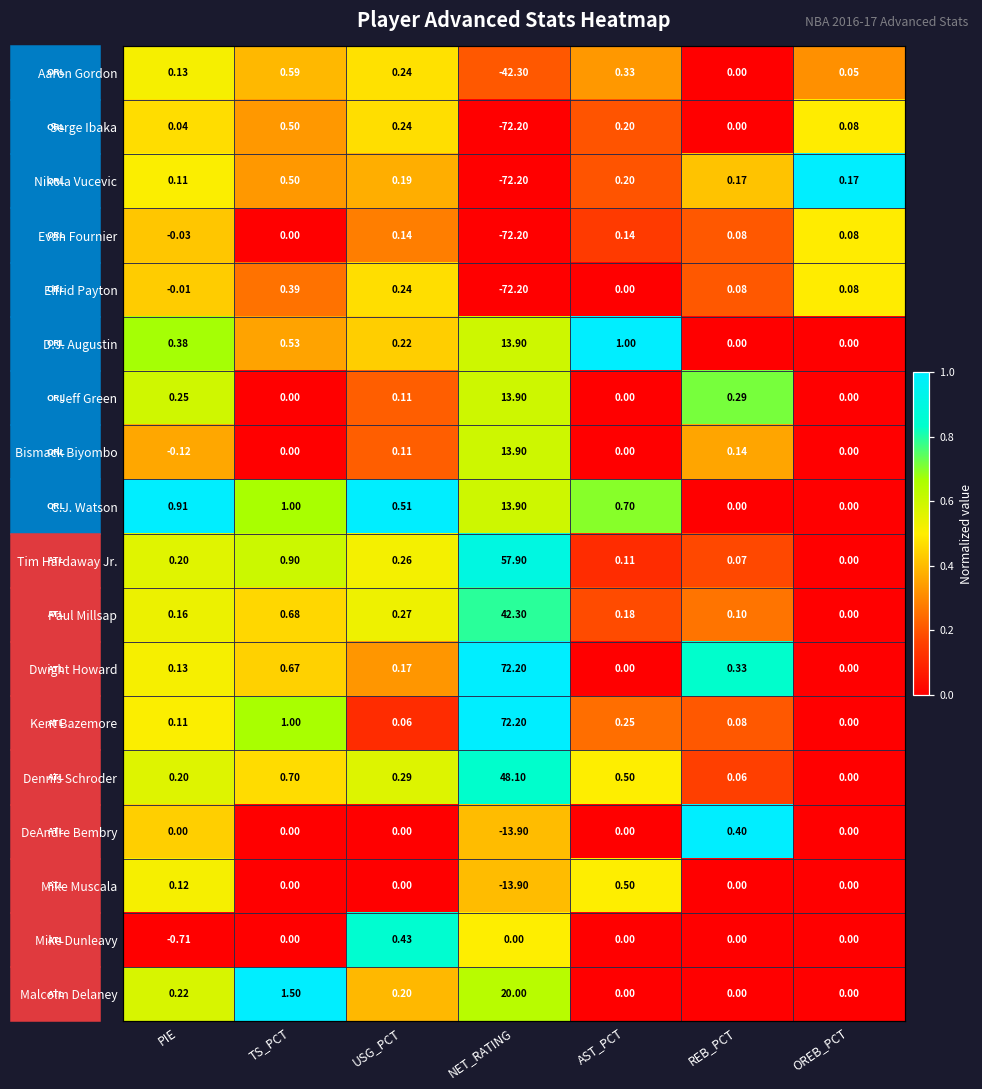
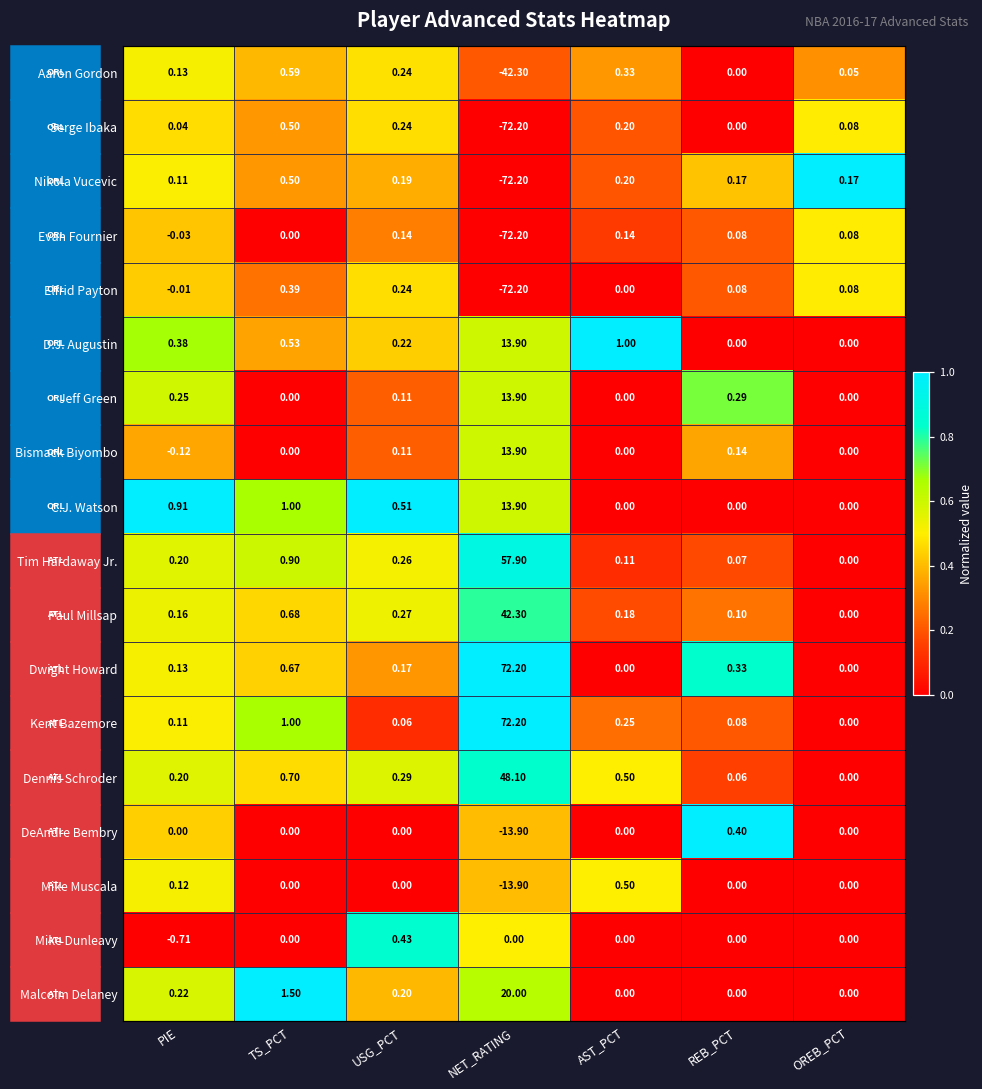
C.J. Watson, AST_PCT: 0.70 -> 0.00
